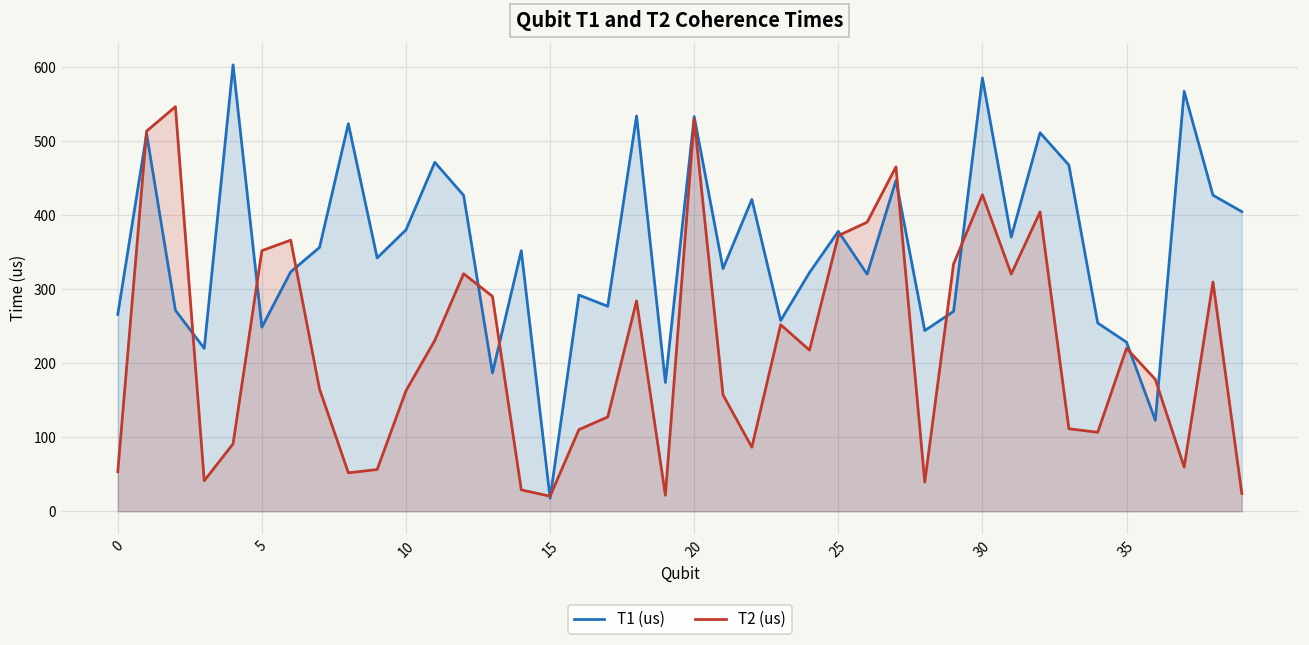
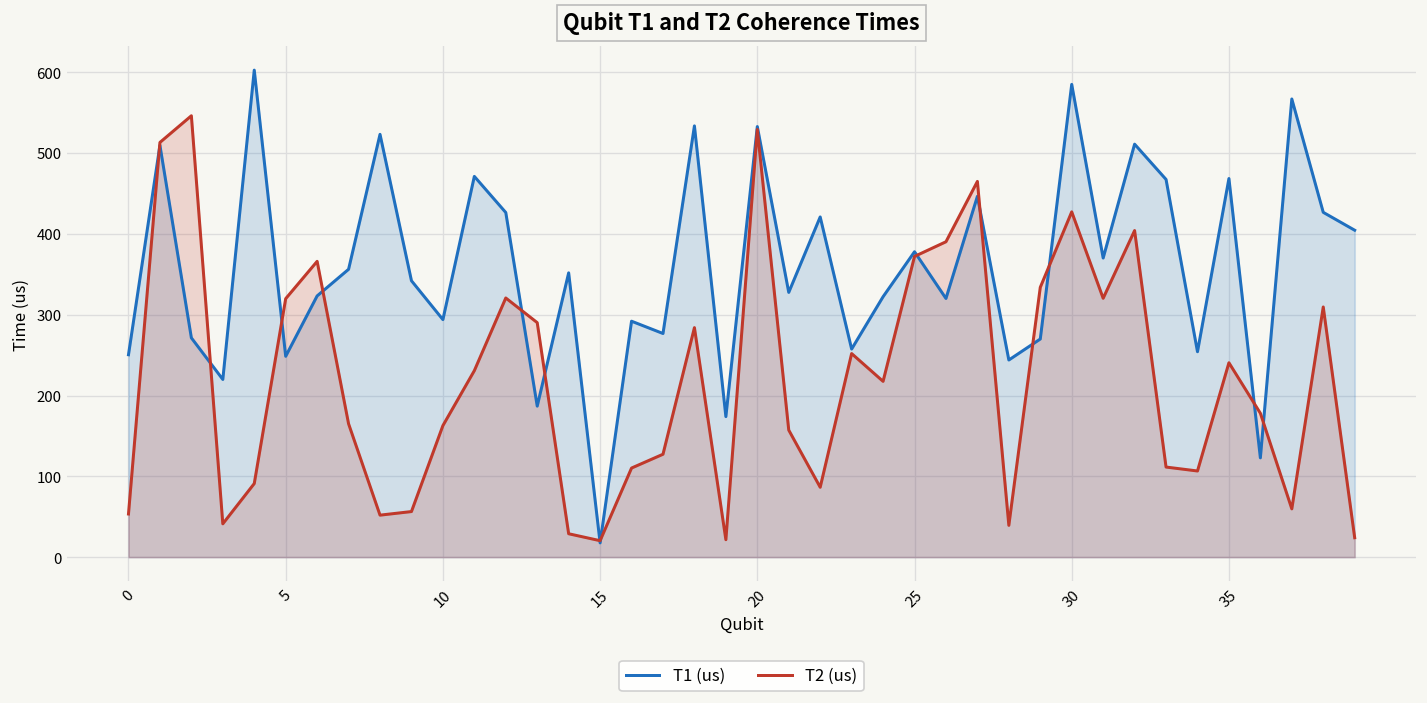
T1 (us), 0: 270 -> 250
T2 (us), 5: 350 -> 320
T1 (us), 10: 380 -> 290
T1 (us), 35: 230 -> 470
T2 (us), 35: 220 -> 240
